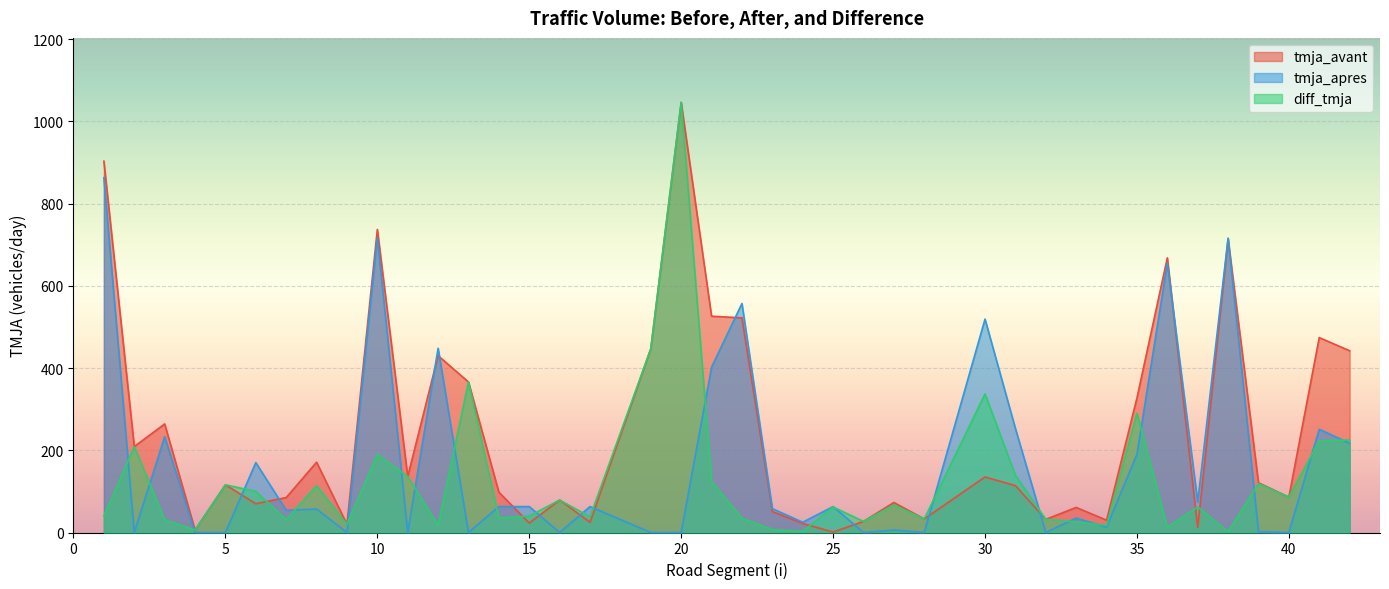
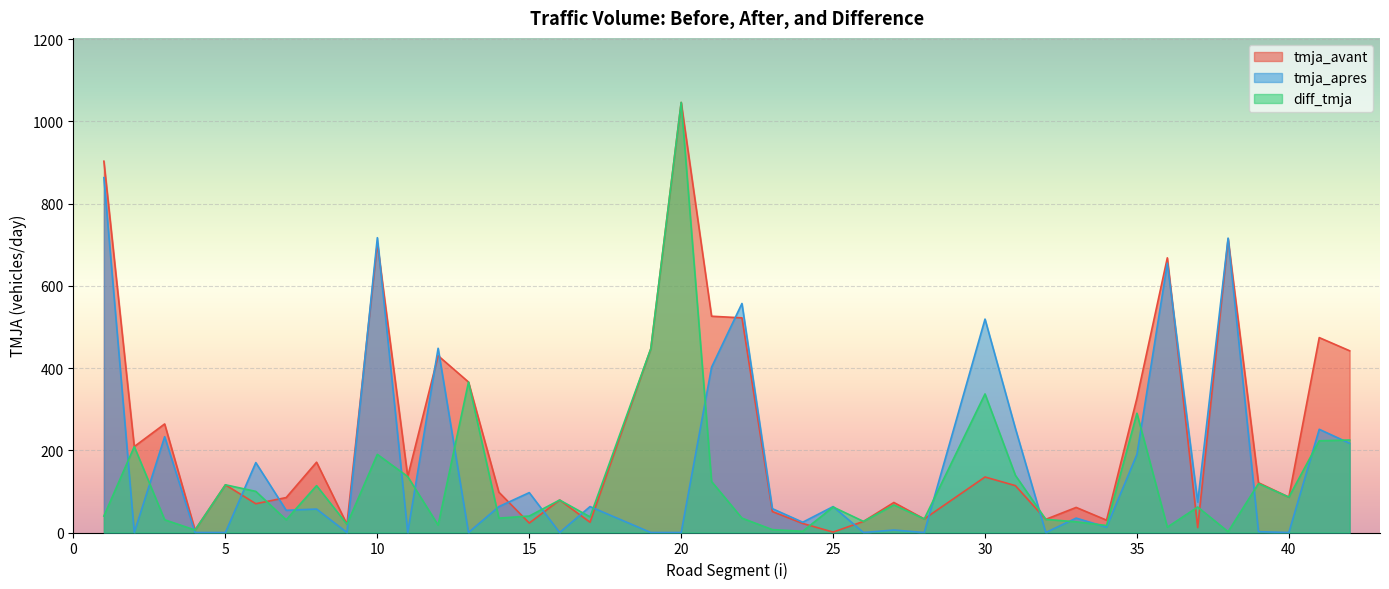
tmja_avant, 10: 740 -> 700
tmja_apres, 15: 60 -> 100
